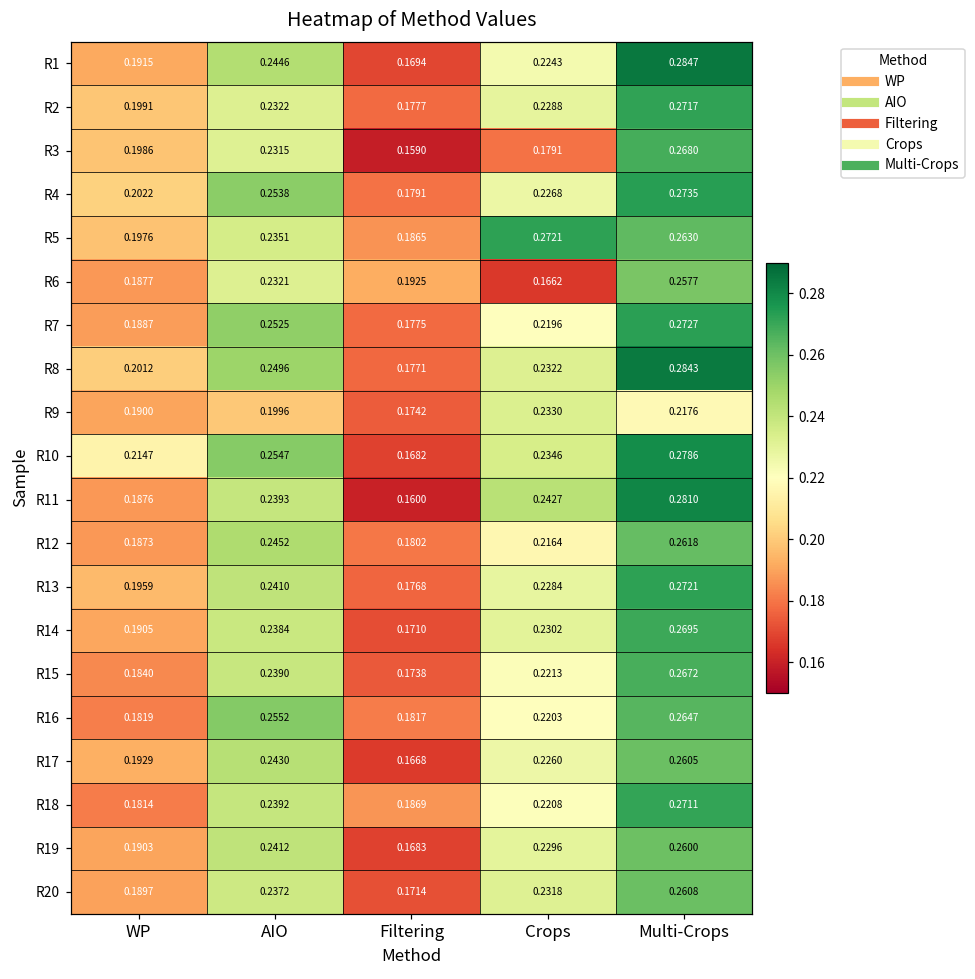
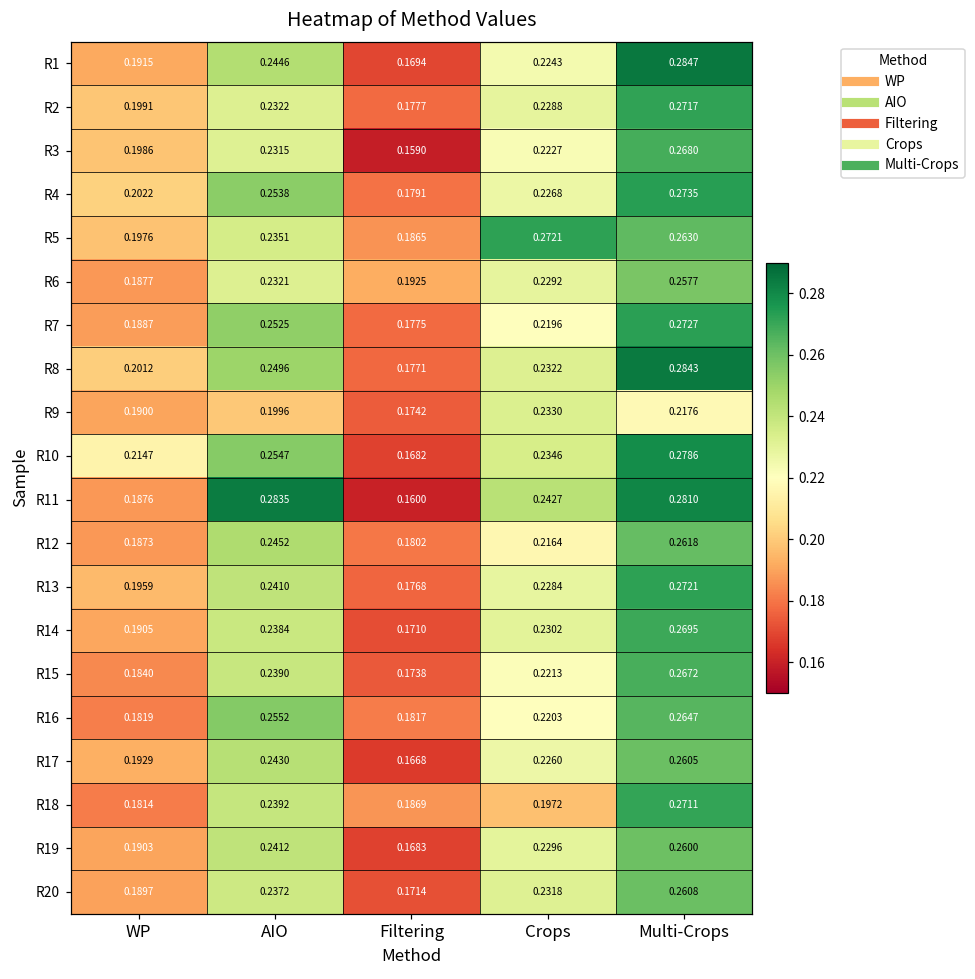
R3, Crops: 0.1791 -> 0.2227
R6, Crops: 0.1662 -> 0.2292
R11, AIO: 0.2393 -> 0.2835
R18, Crops: 0.2208 -> 0.1972
